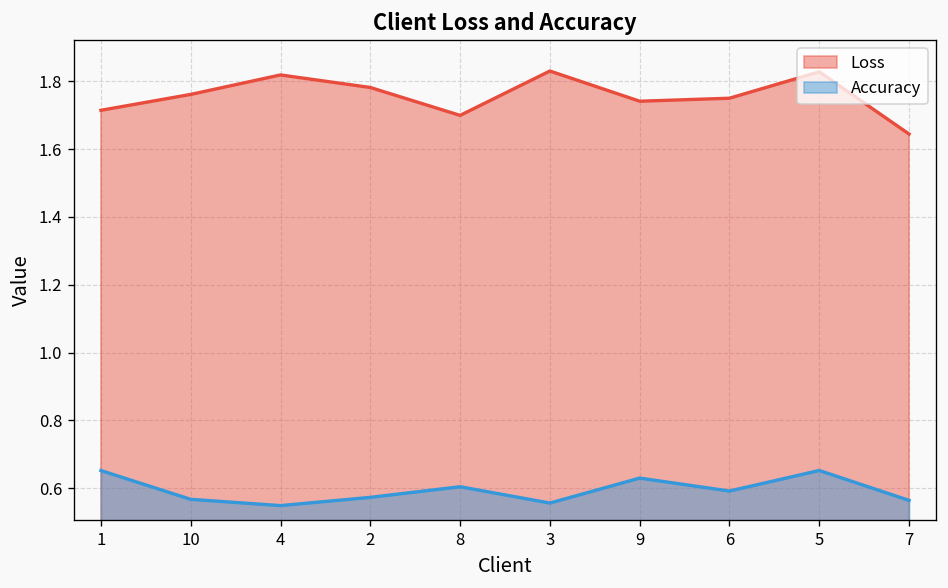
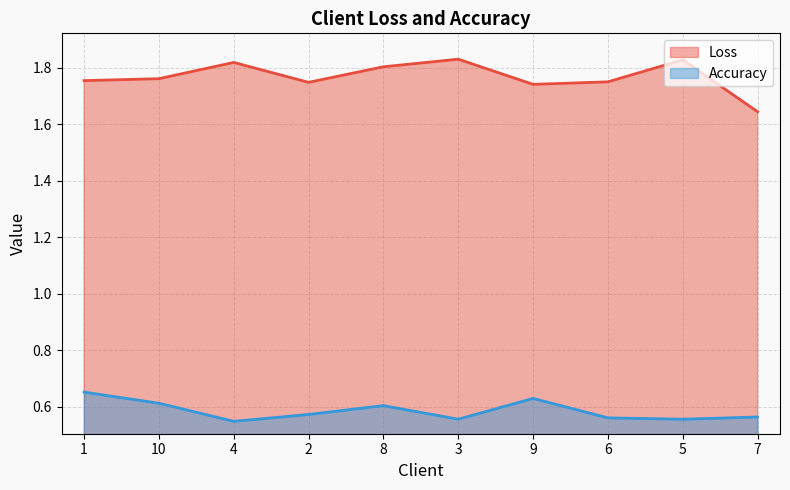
Loss, 1: 1.71 -> 1.75
Accuracy, 10: 0.57 -> 0.61
Loss, 2: 1.78 -> 1.75
Loss, 8: 1.70 -> 1.80
Accuracy, 6: 0.59 -> 0.56
Accuracy, 5: 0.65 -> 0.56
